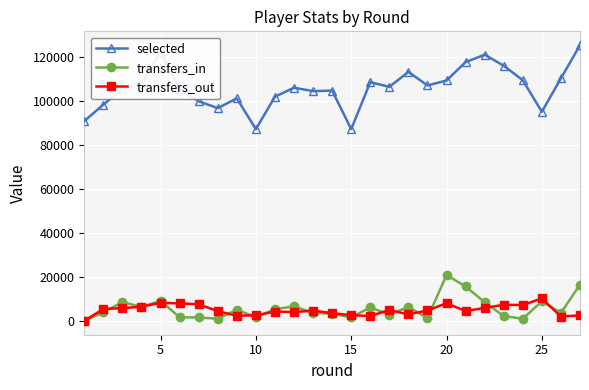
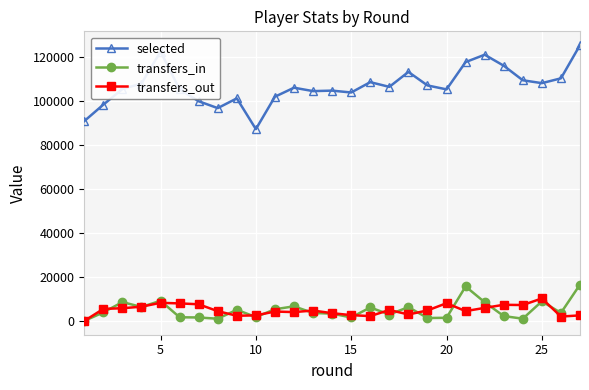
selected, 15: 87000 -> 104000
selected, 20: 110000 -> 105000
transfers_in, 20: 21000 -> 1000
selected, 25: 95000 -> 108000
